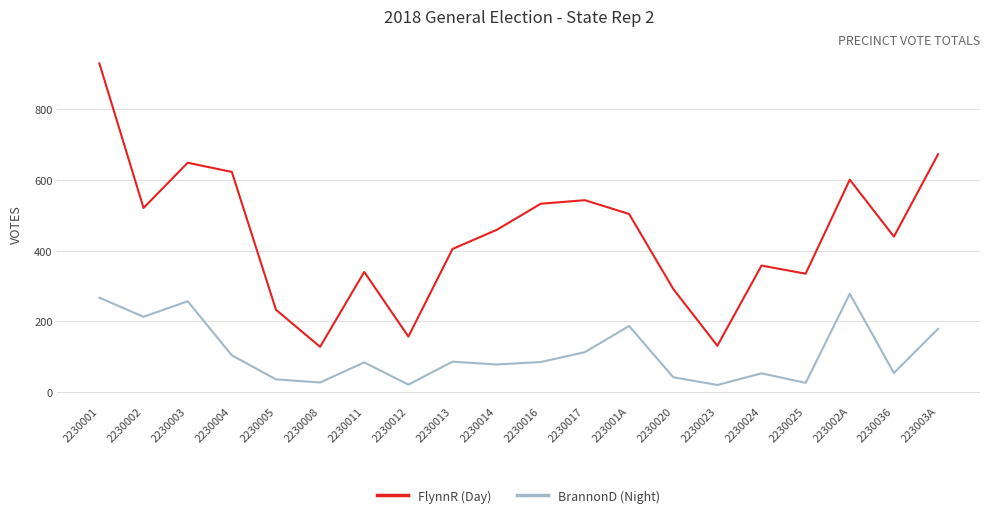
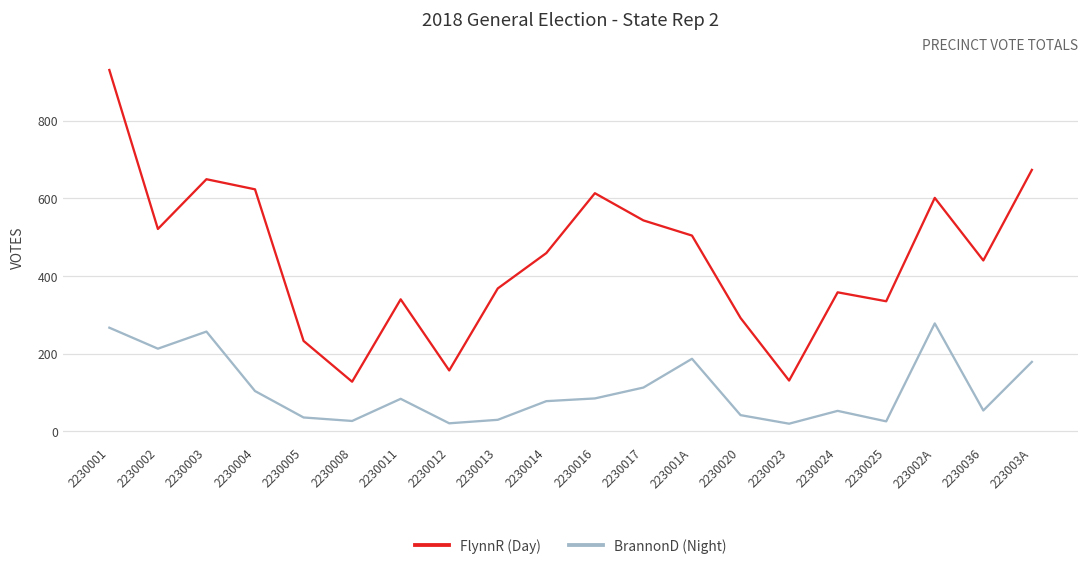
FlynnR (Day), 2230013: 410 -> 370
BrannonD (Night), 2230013: 90 -> 30
FlynnR (Day), 2230016: 530 -> 610
